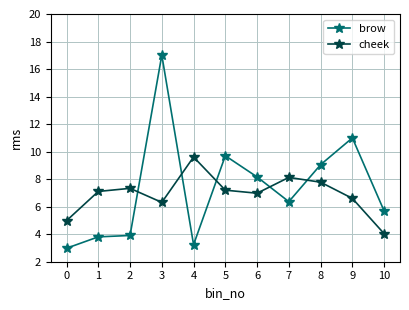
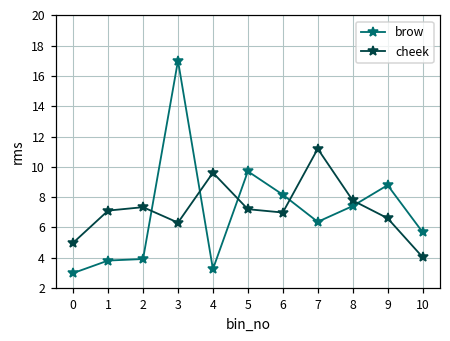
cheek, 7: 8.1 -> 11.2
brow, 8: 9.1 -> 7.4
brow, 9: 11.0 -> 8.8
